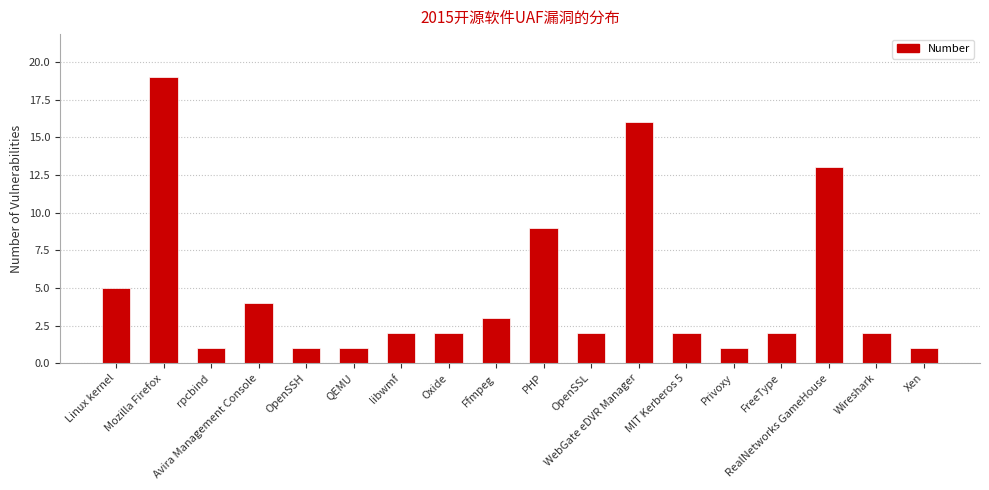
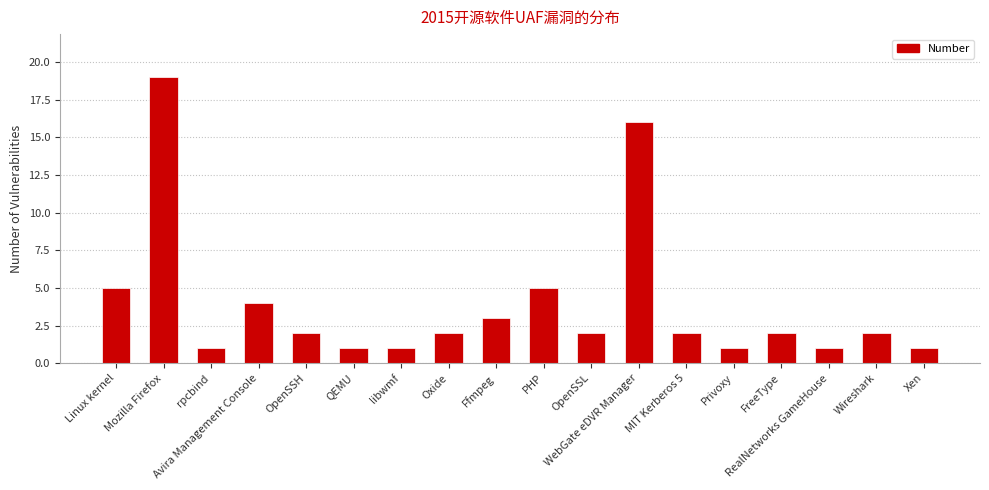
OpenSSH: 1 -> 2
libwmf: 2 -> 1
PHP: 9 -> 5
RealNetworks GameHouse: 13 -> 1
